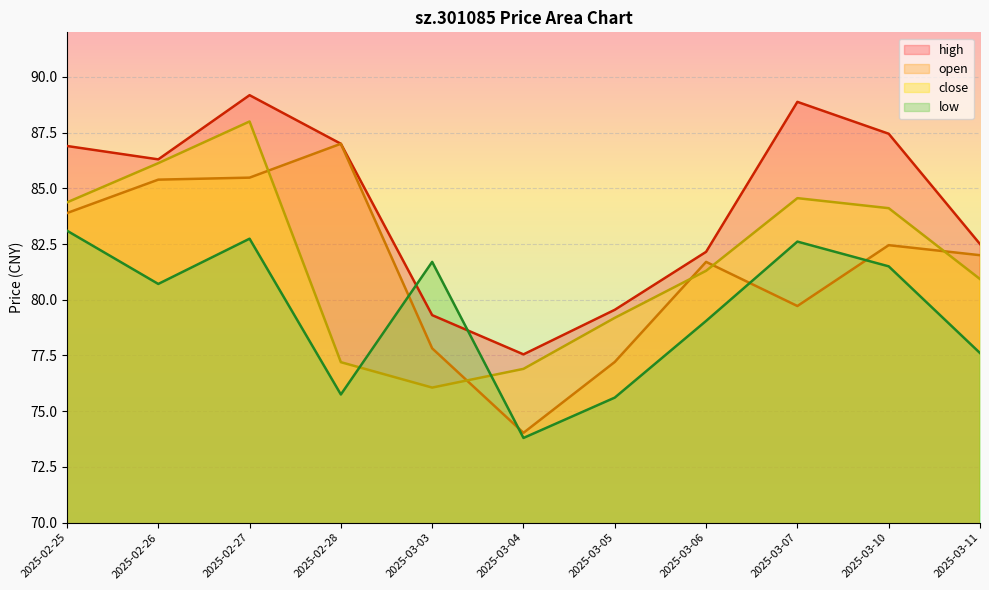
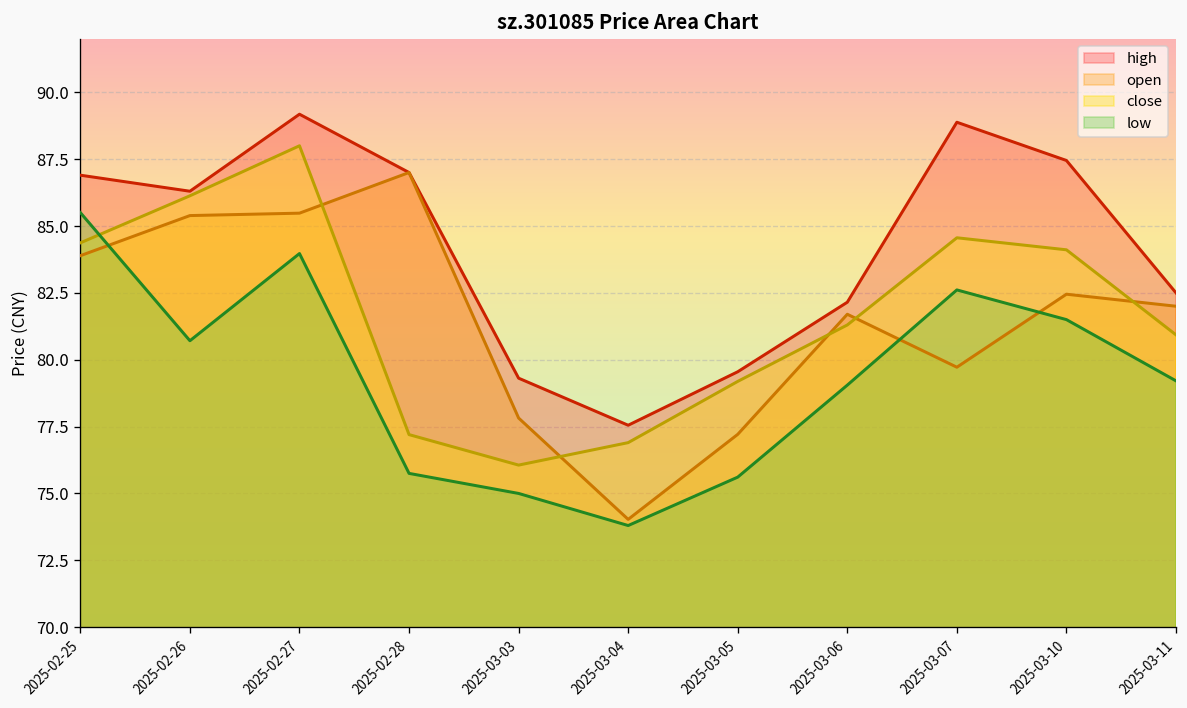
low, 2025-02-25: 83.1 -> 85.5
low, 2025-02-27: 82.7 -> 84.0
low, 2025-03-03: 81.7 -> 75.0
low, 2025-03-11: 77.6 -> 79.2
